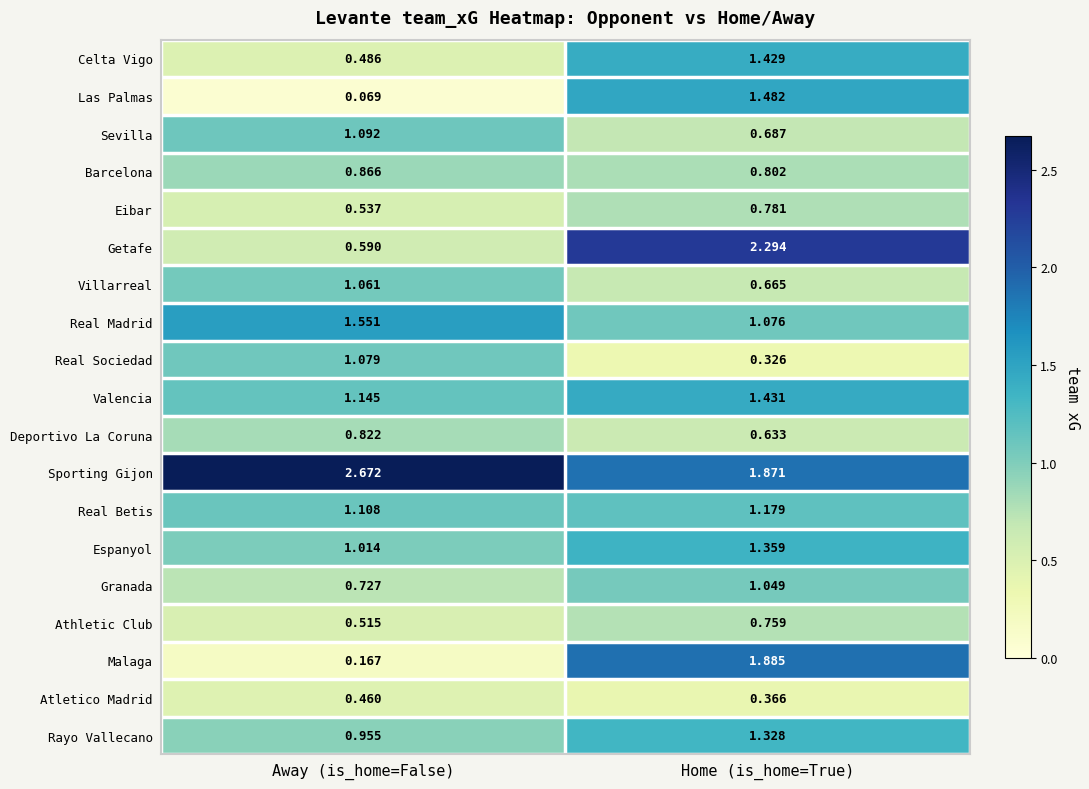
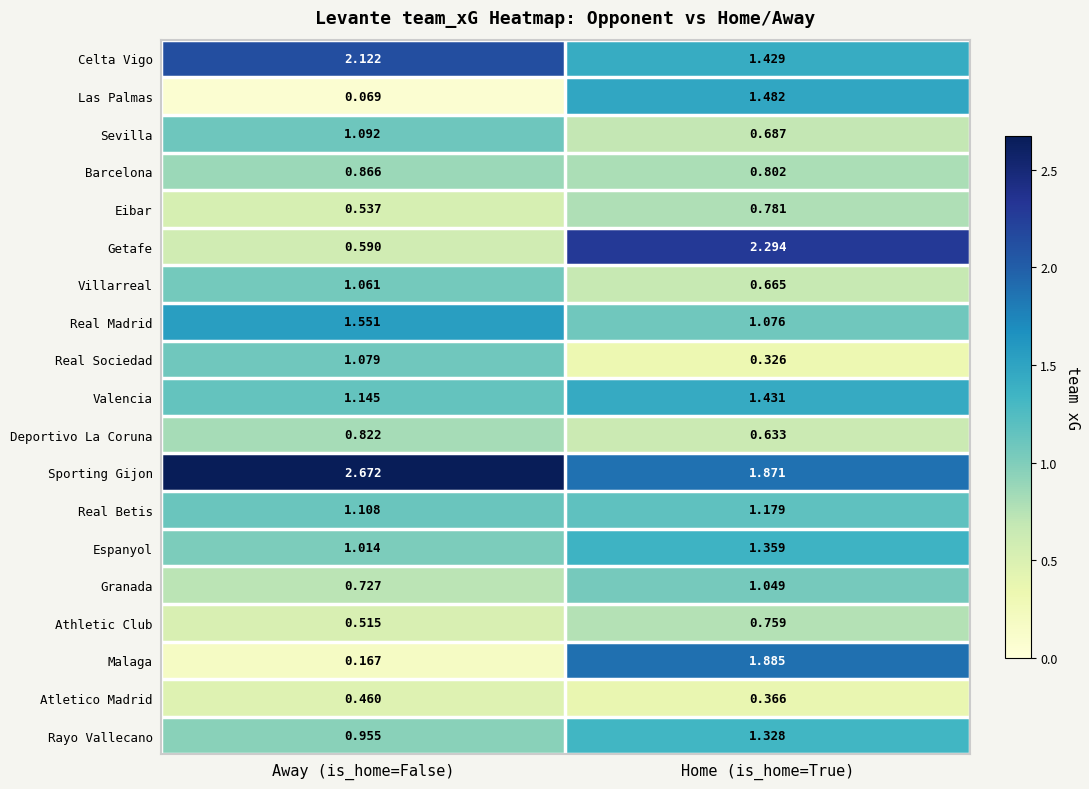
Celta Vigo, Away (is_home=False): 0.486 -> 2.122
